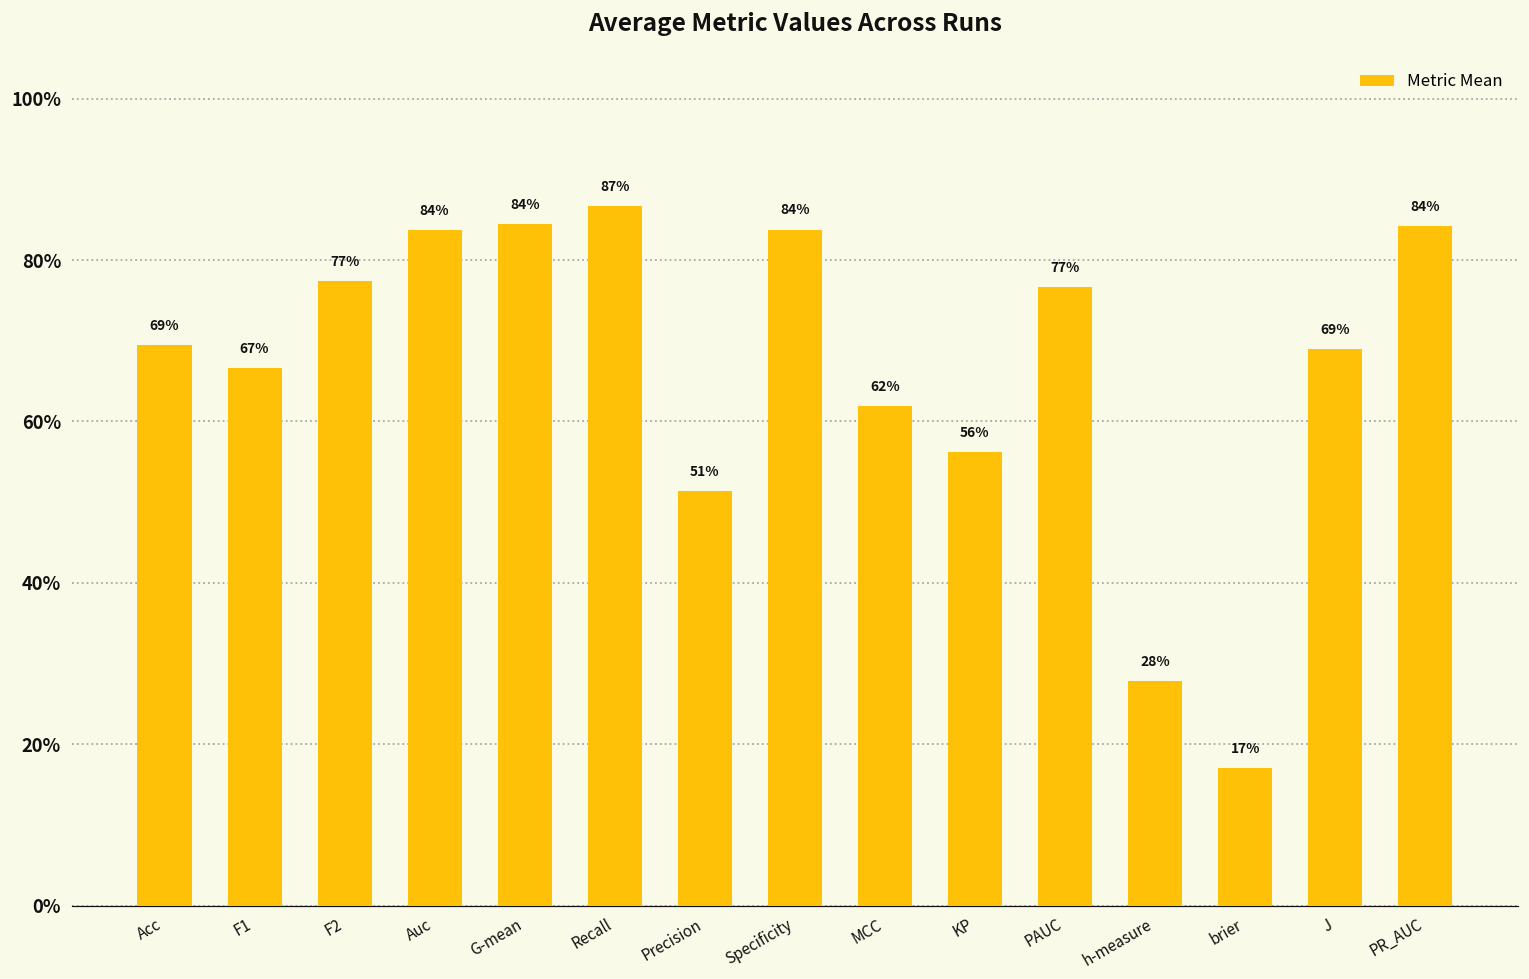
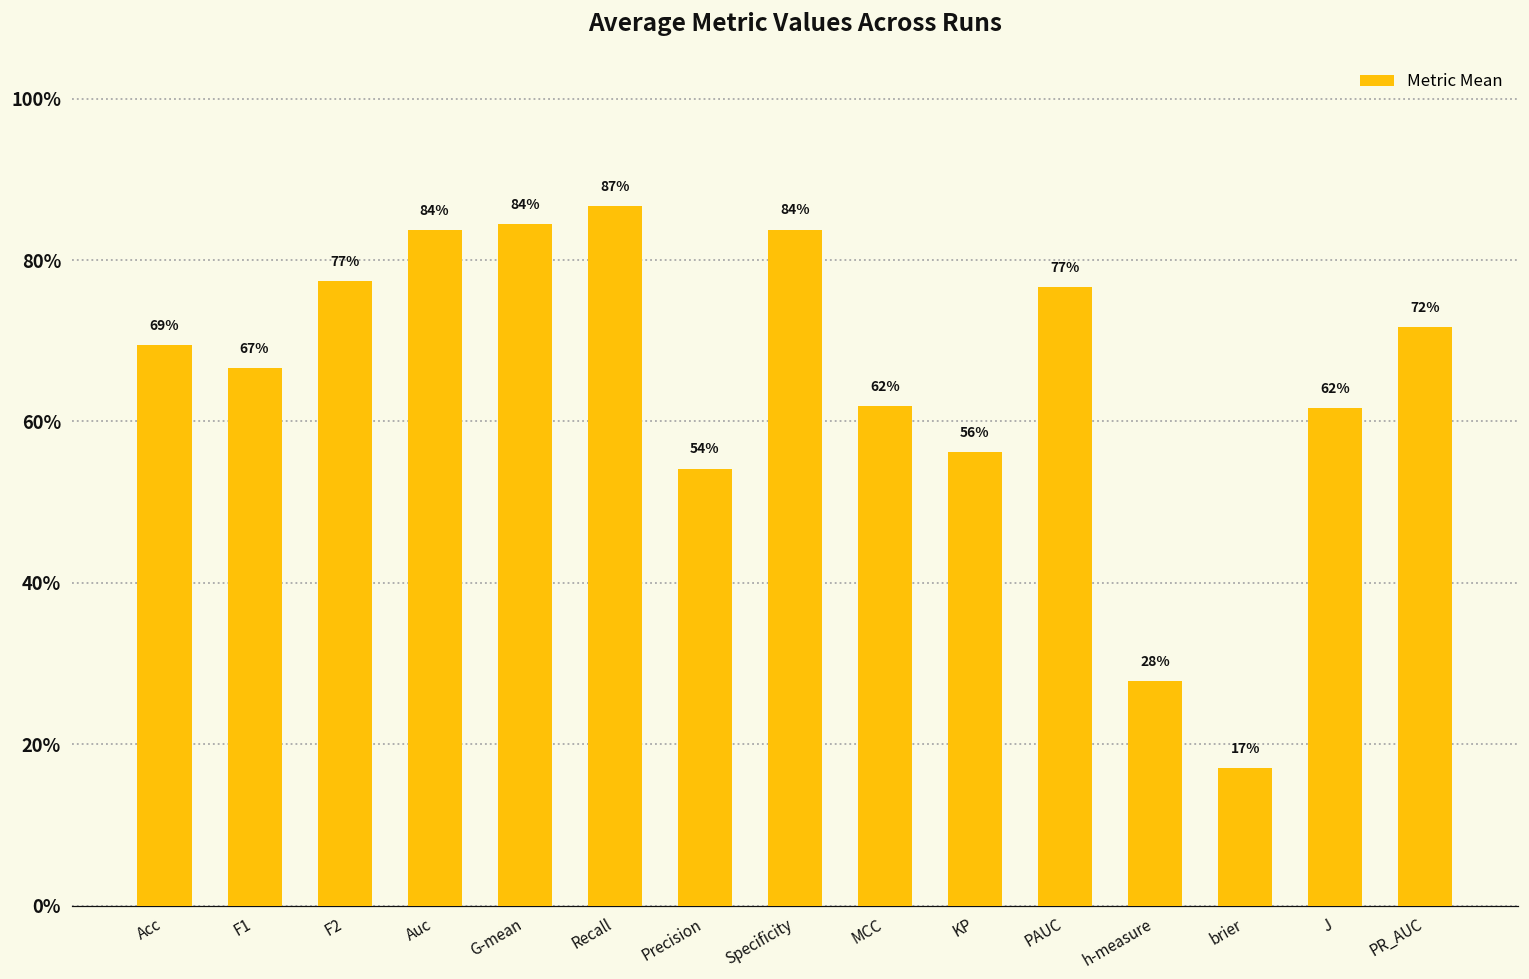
Precision: 51% -> 54%
J: 69% -> 62%
PR_AUC: 84% -> 72%
